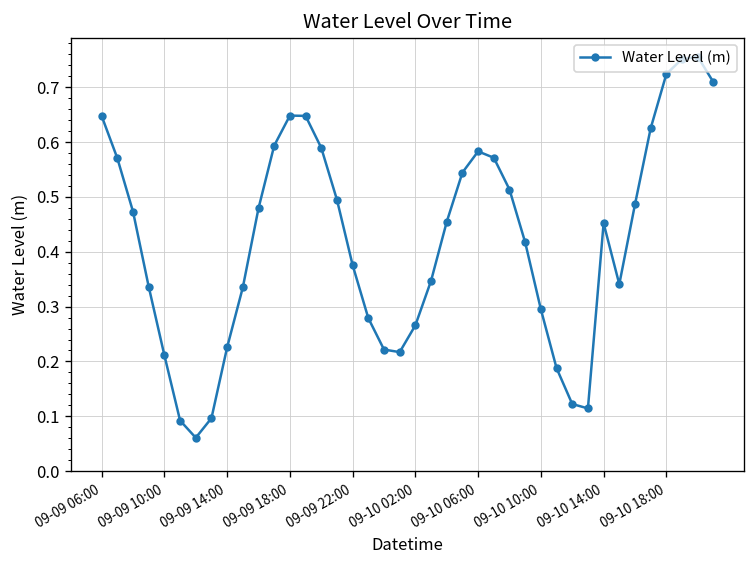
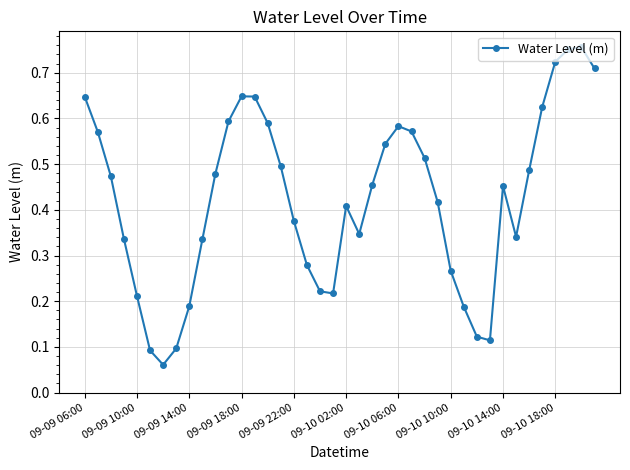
09-09 14:00: 0.23 -> 0.19
09-10 02:00: 0.27 -> 0.41
09-10 10:00: 0.30 -> 0.27
